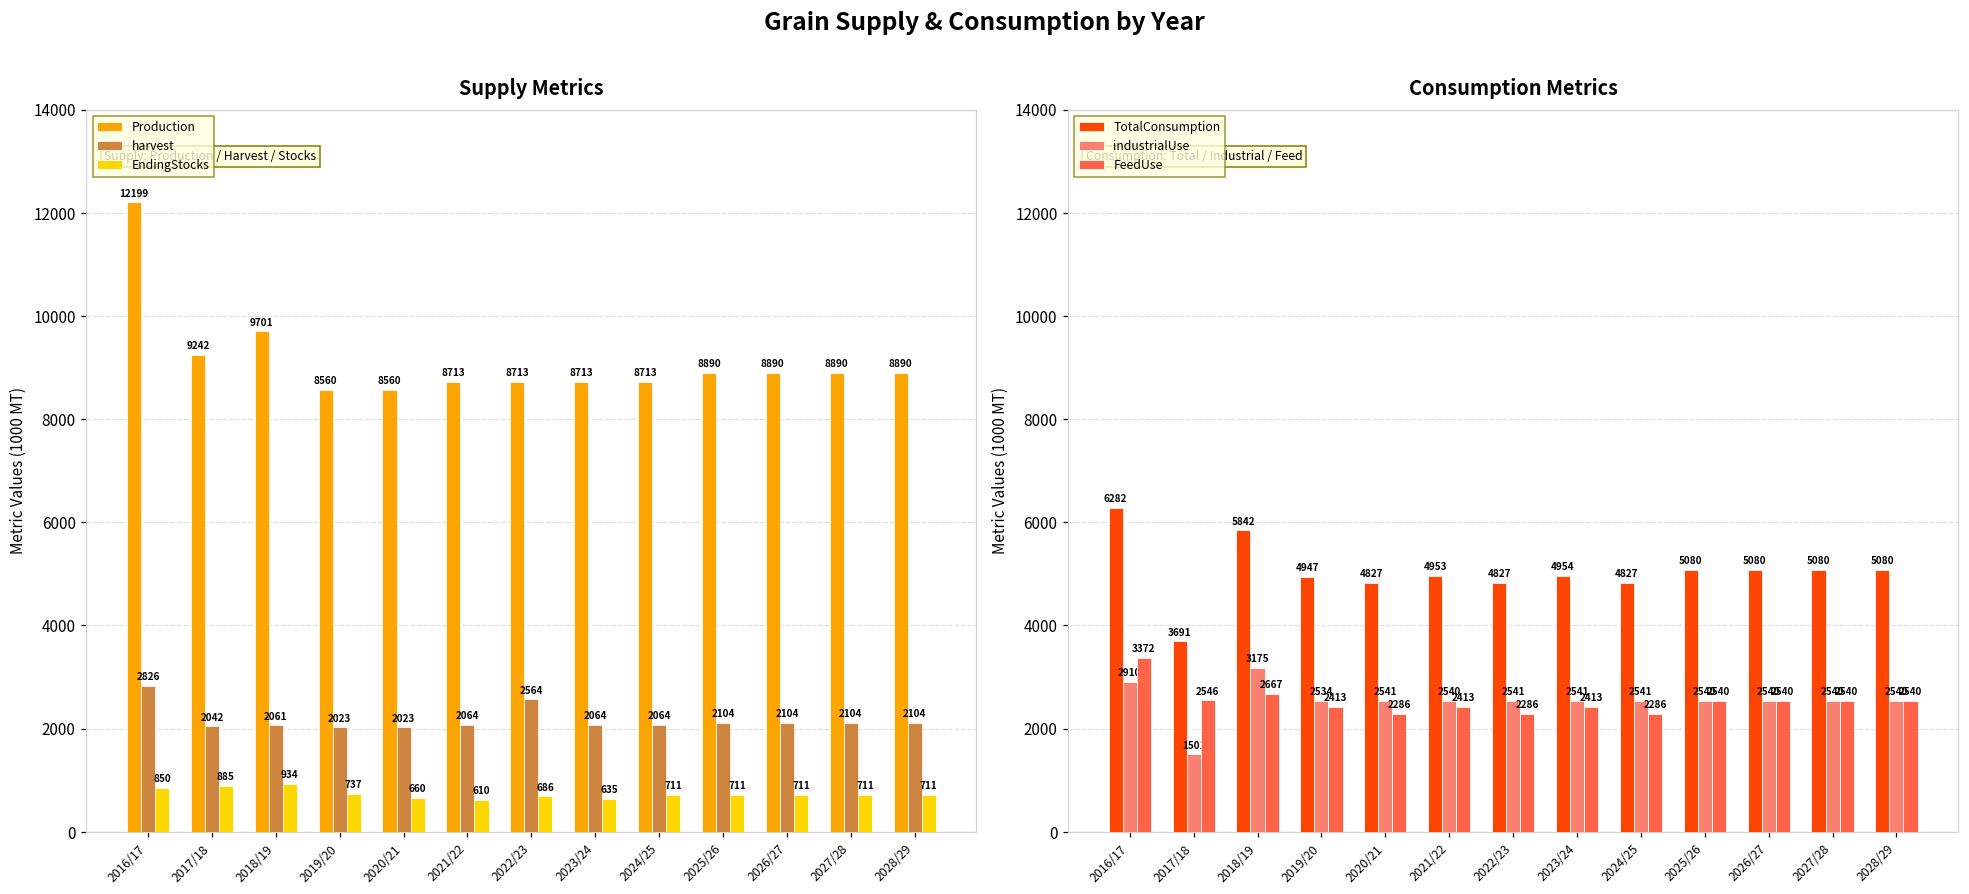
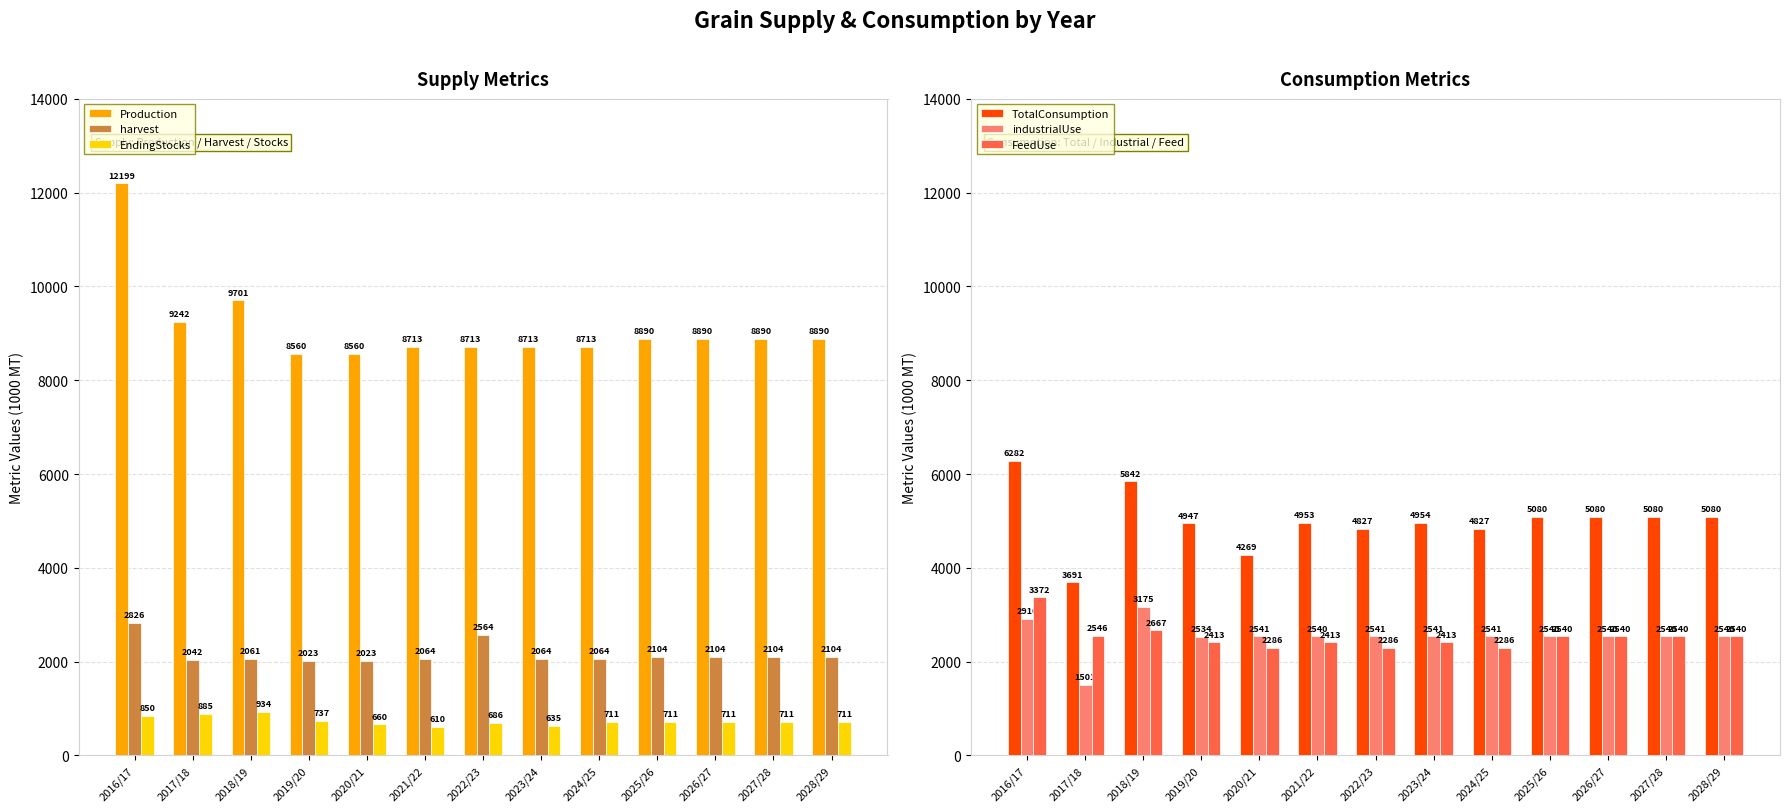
Consumption Metrics, TotalConsumption, 2020/21: 4827 -> 4269
